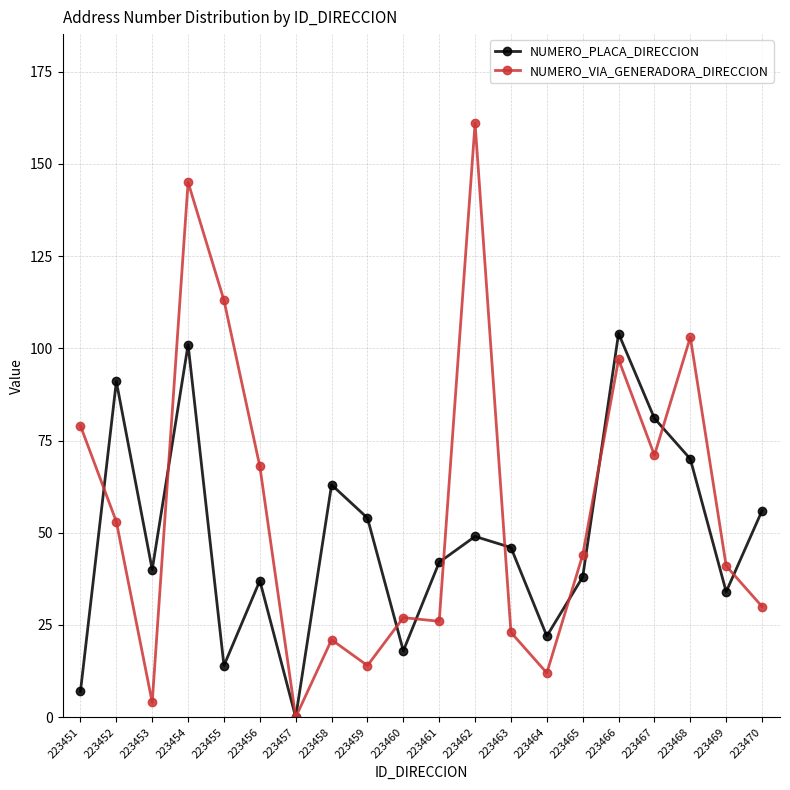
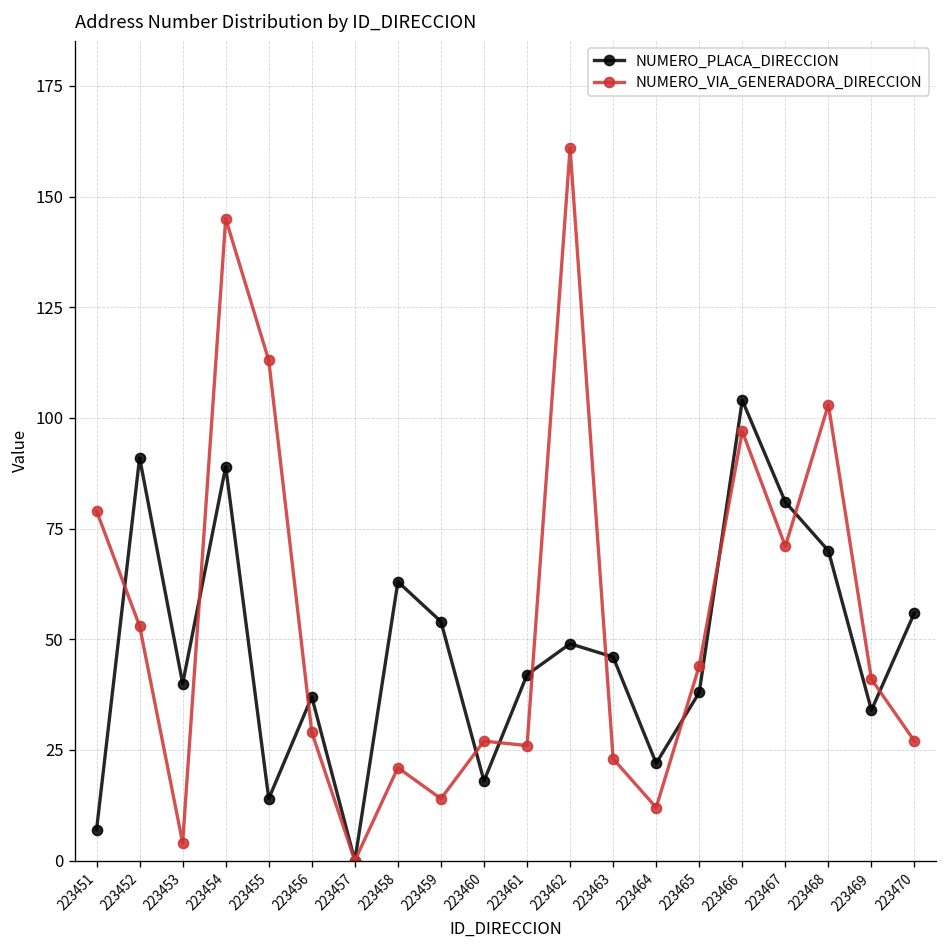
NUMERO_PLACA_DIRECCION, 223454: 101 -> 89
NUMERO_VIA_GENERADORA_DIRECCION, 223456: 68 -> 29
NUMERO_VIA_GENERADORA_DIRECCION, 223470: 30 -> 27
